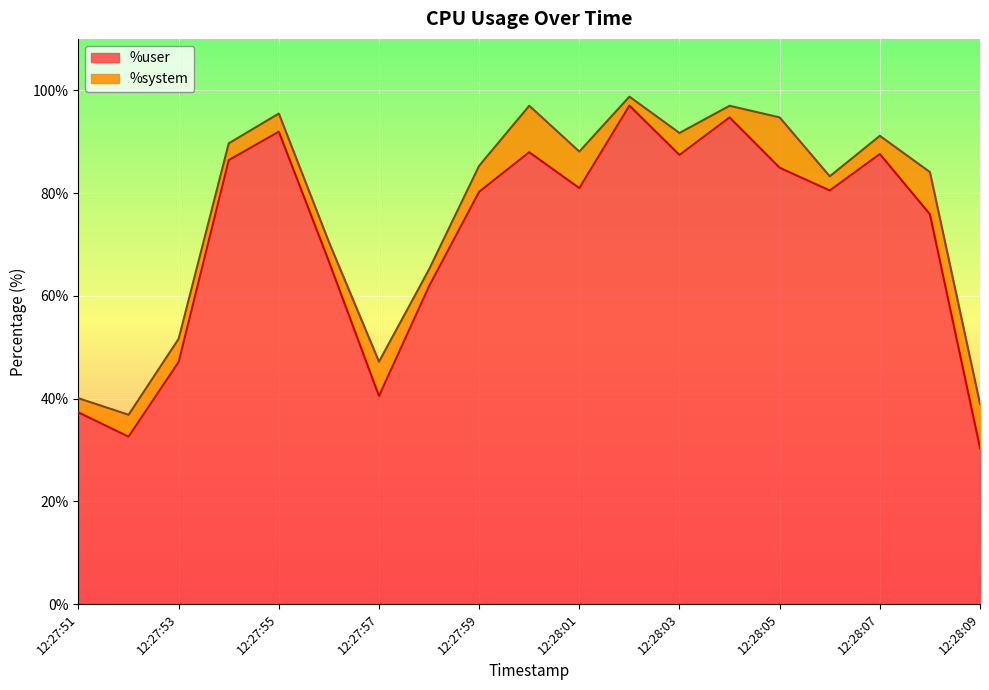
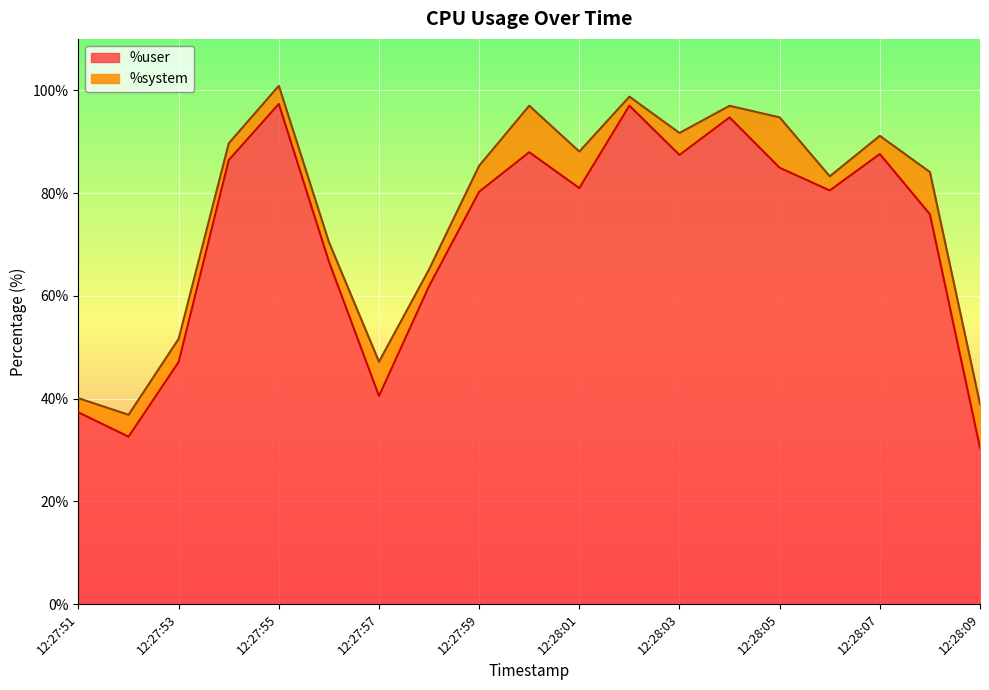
%user, 12:27:55: 92% -> 97%
